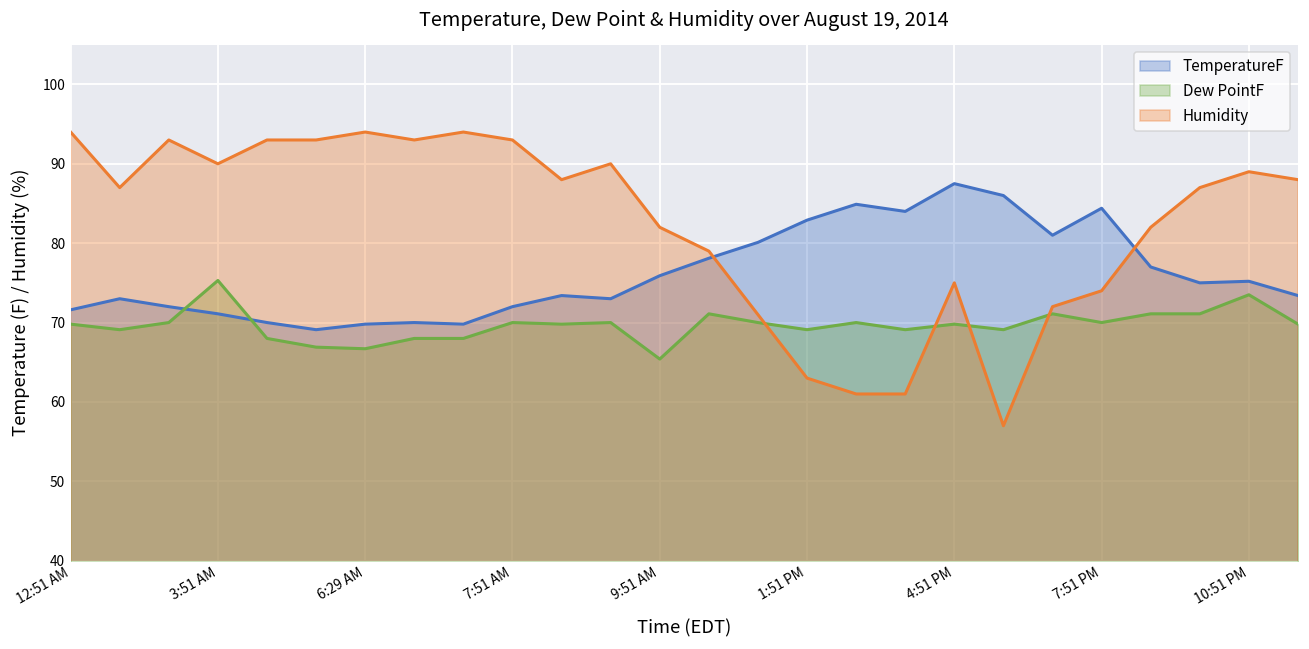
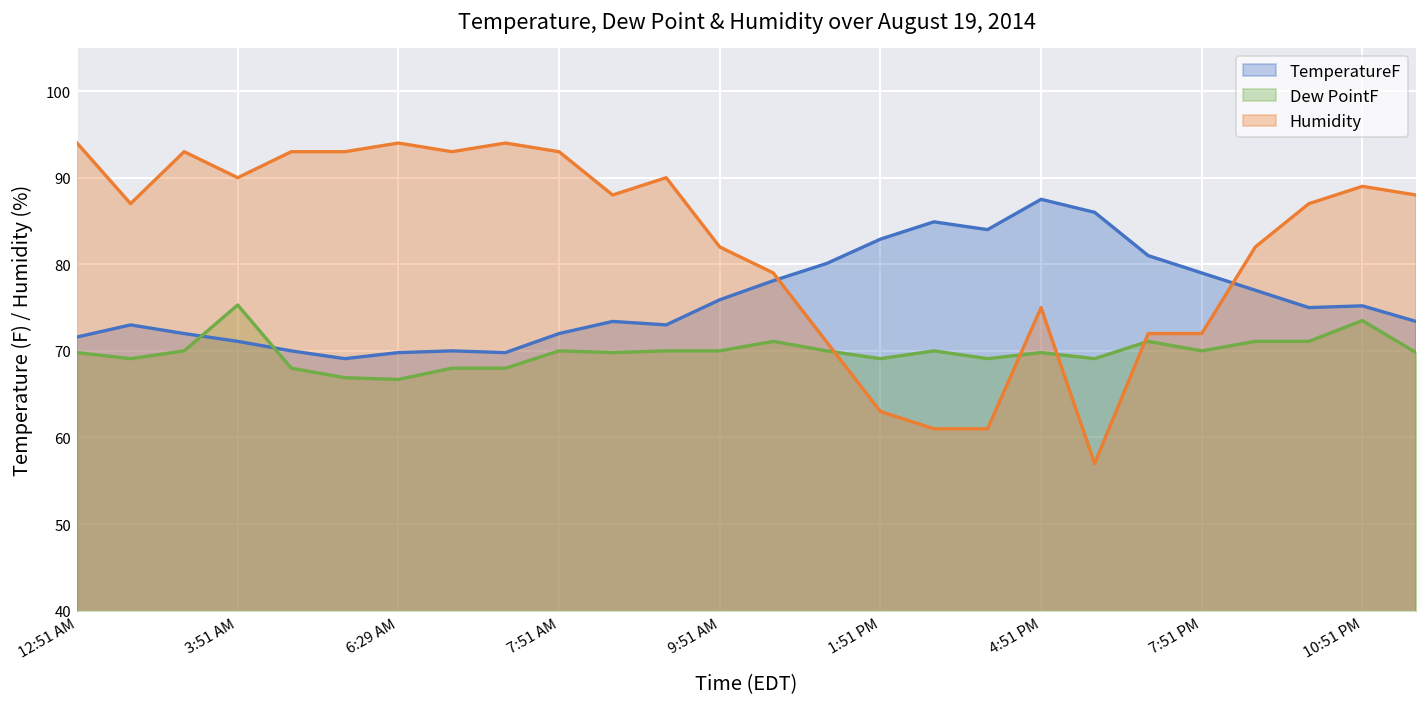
Dew PointF, 9:51 AM: 65 -> 70
TemperatureF, 7:51 PM: 84 -> 79
Humidity, 7:51 PM: 74 -> 72
